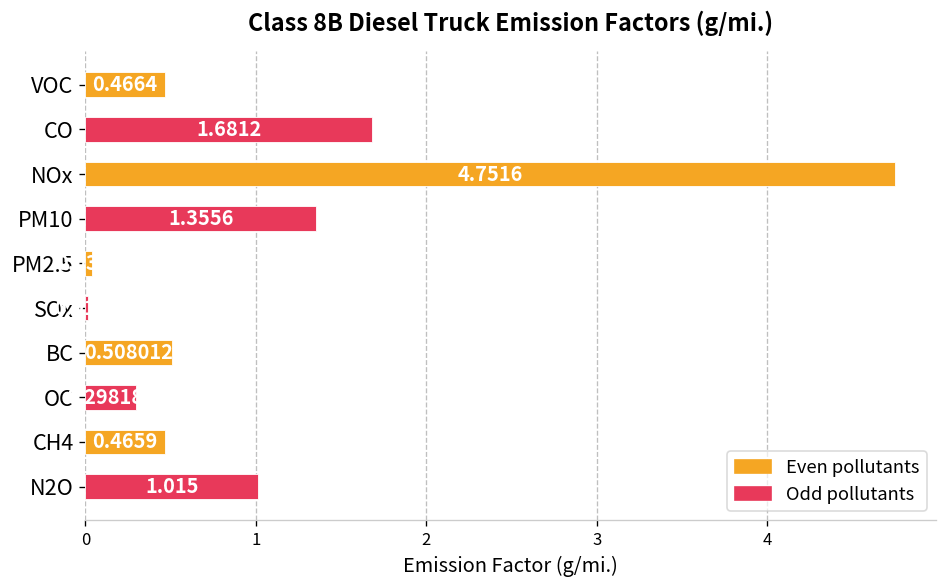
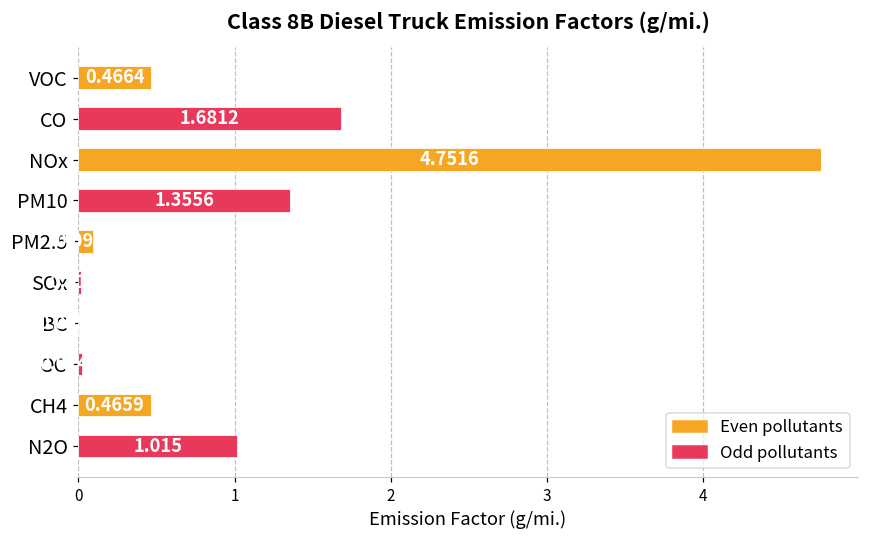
PM2.5: 0.04 -> 0.09
BC: 0.51 -> 0.01
OC: 0.30 -> 0.02
